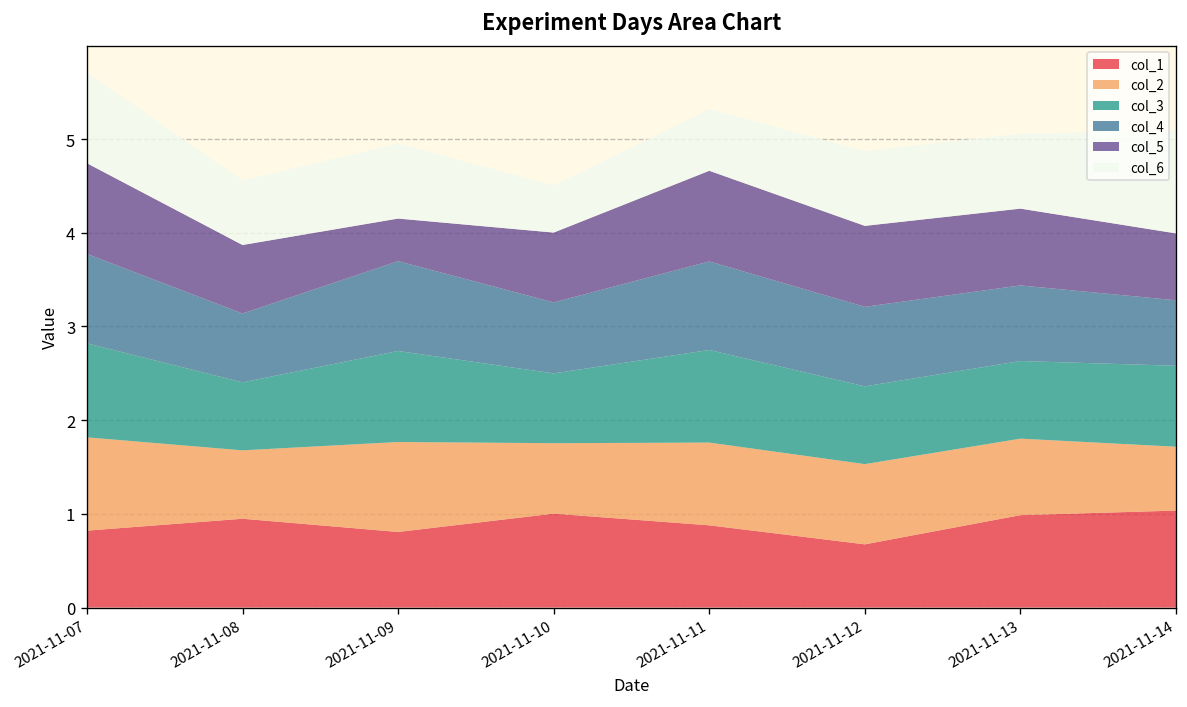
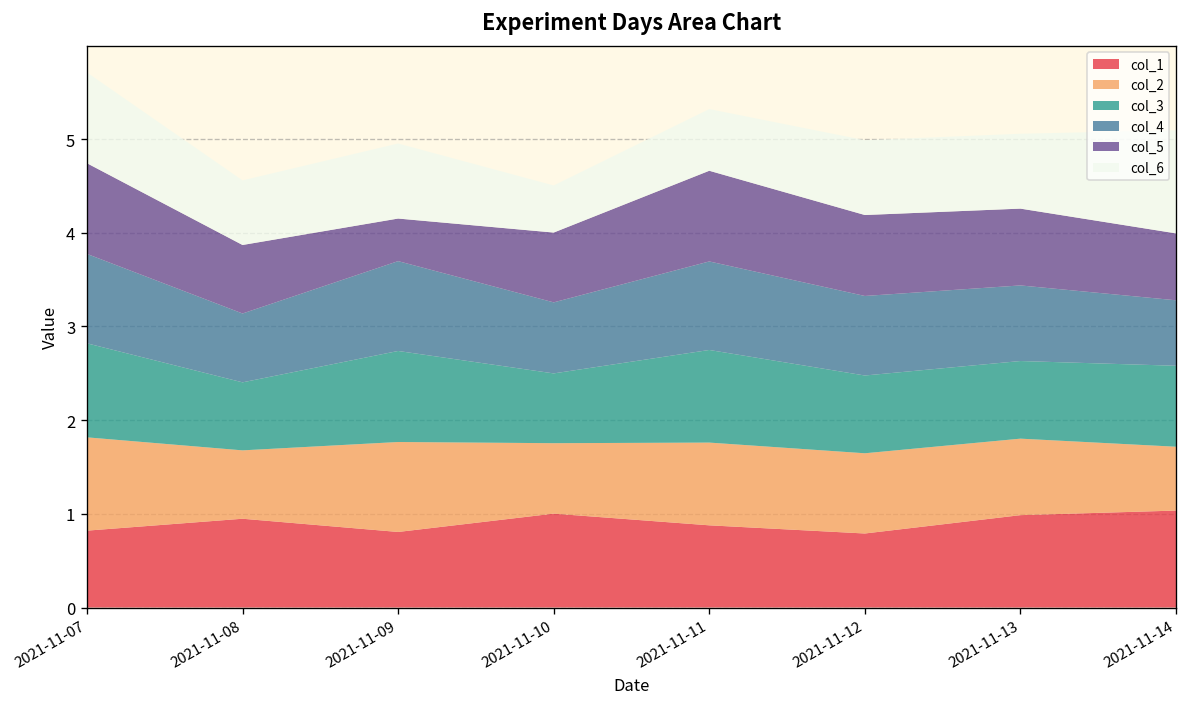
col_1, 2021-11-12: 0.7 -> 0.8
